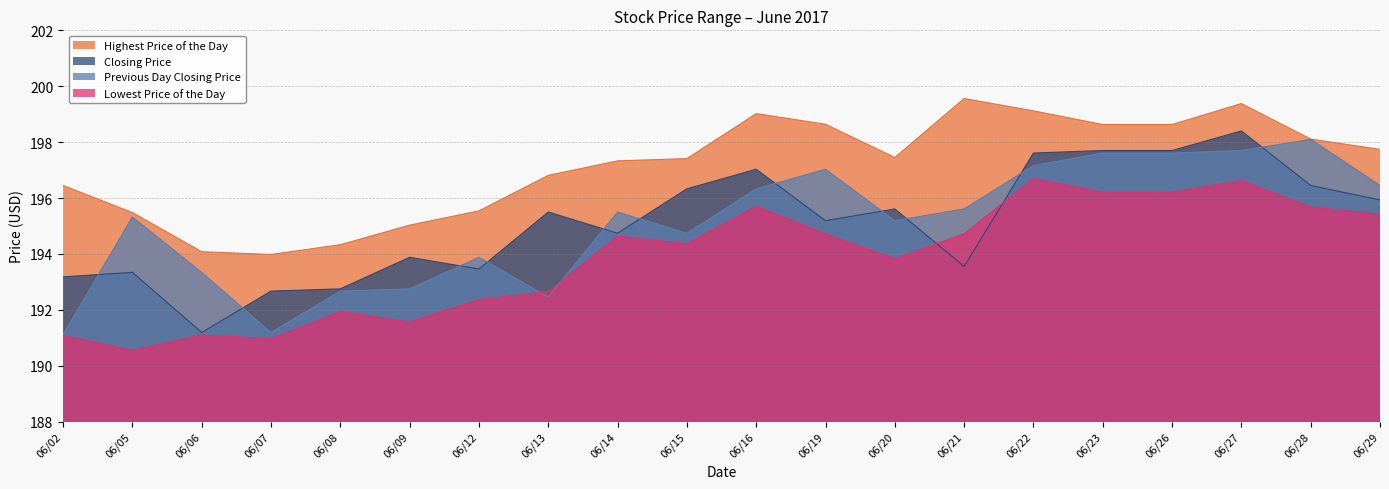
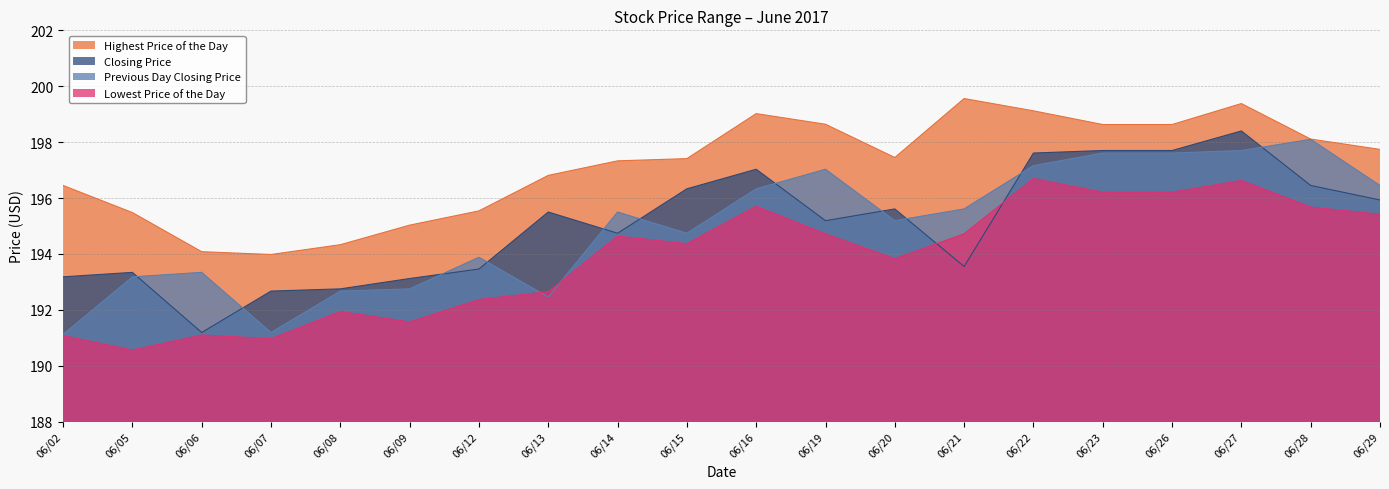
Previous Day Closing Price, 06/05: 195.3 -> 193.2
Closing Price, 06/09: 193.9 -> 193.1
